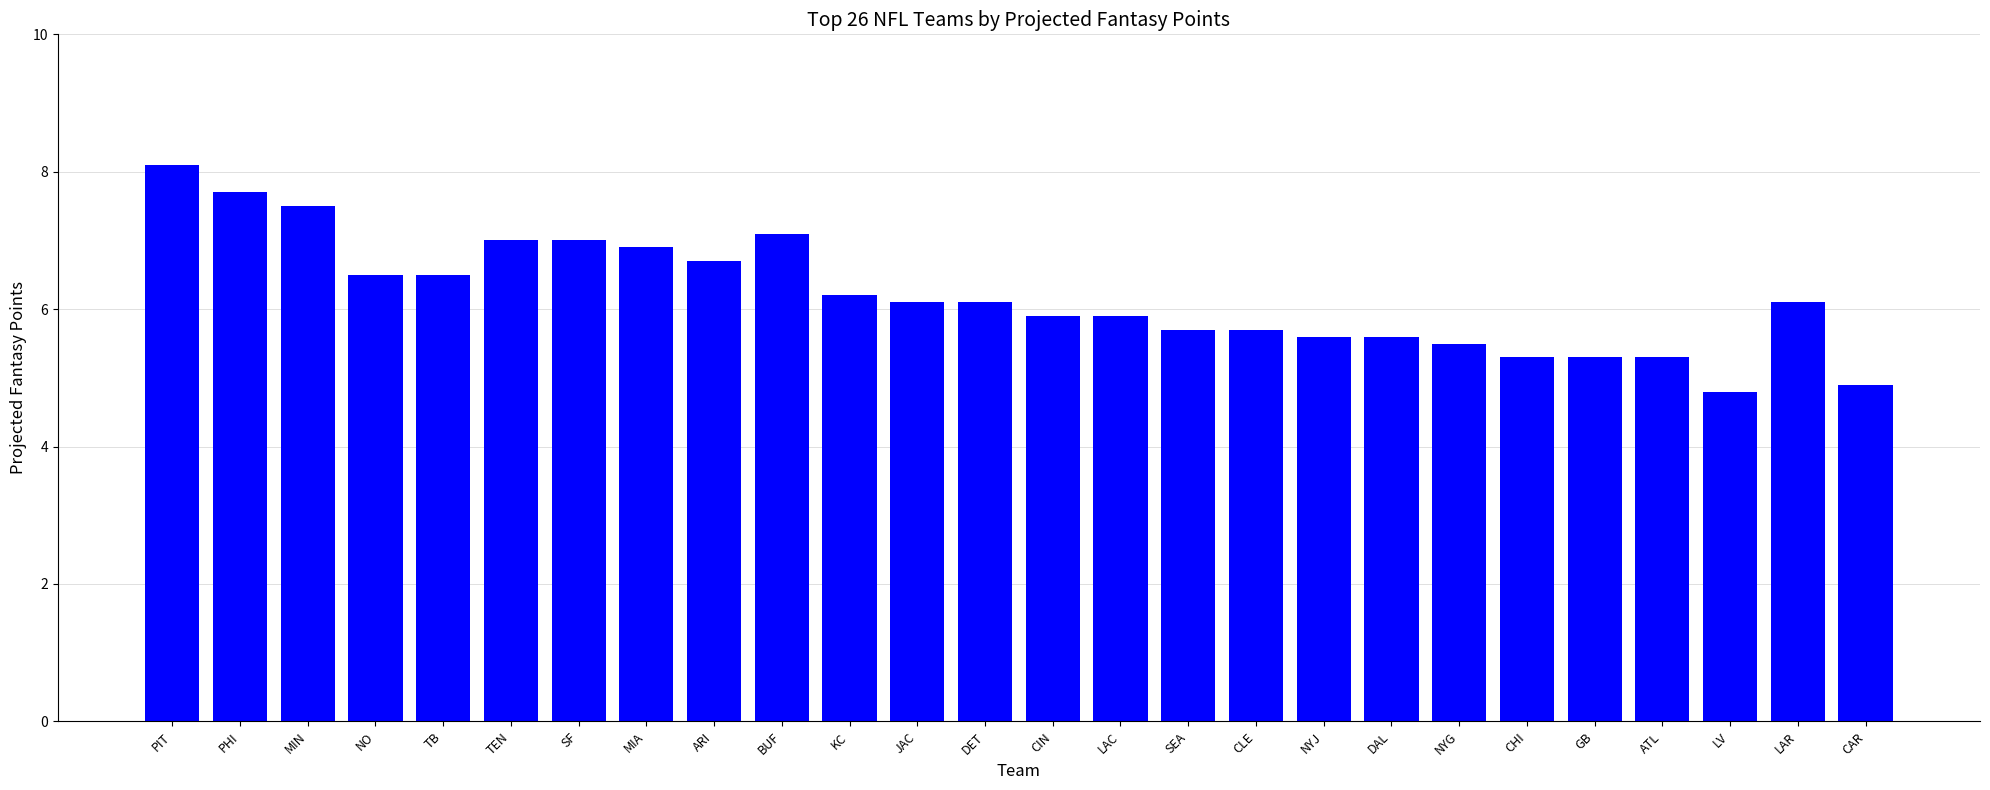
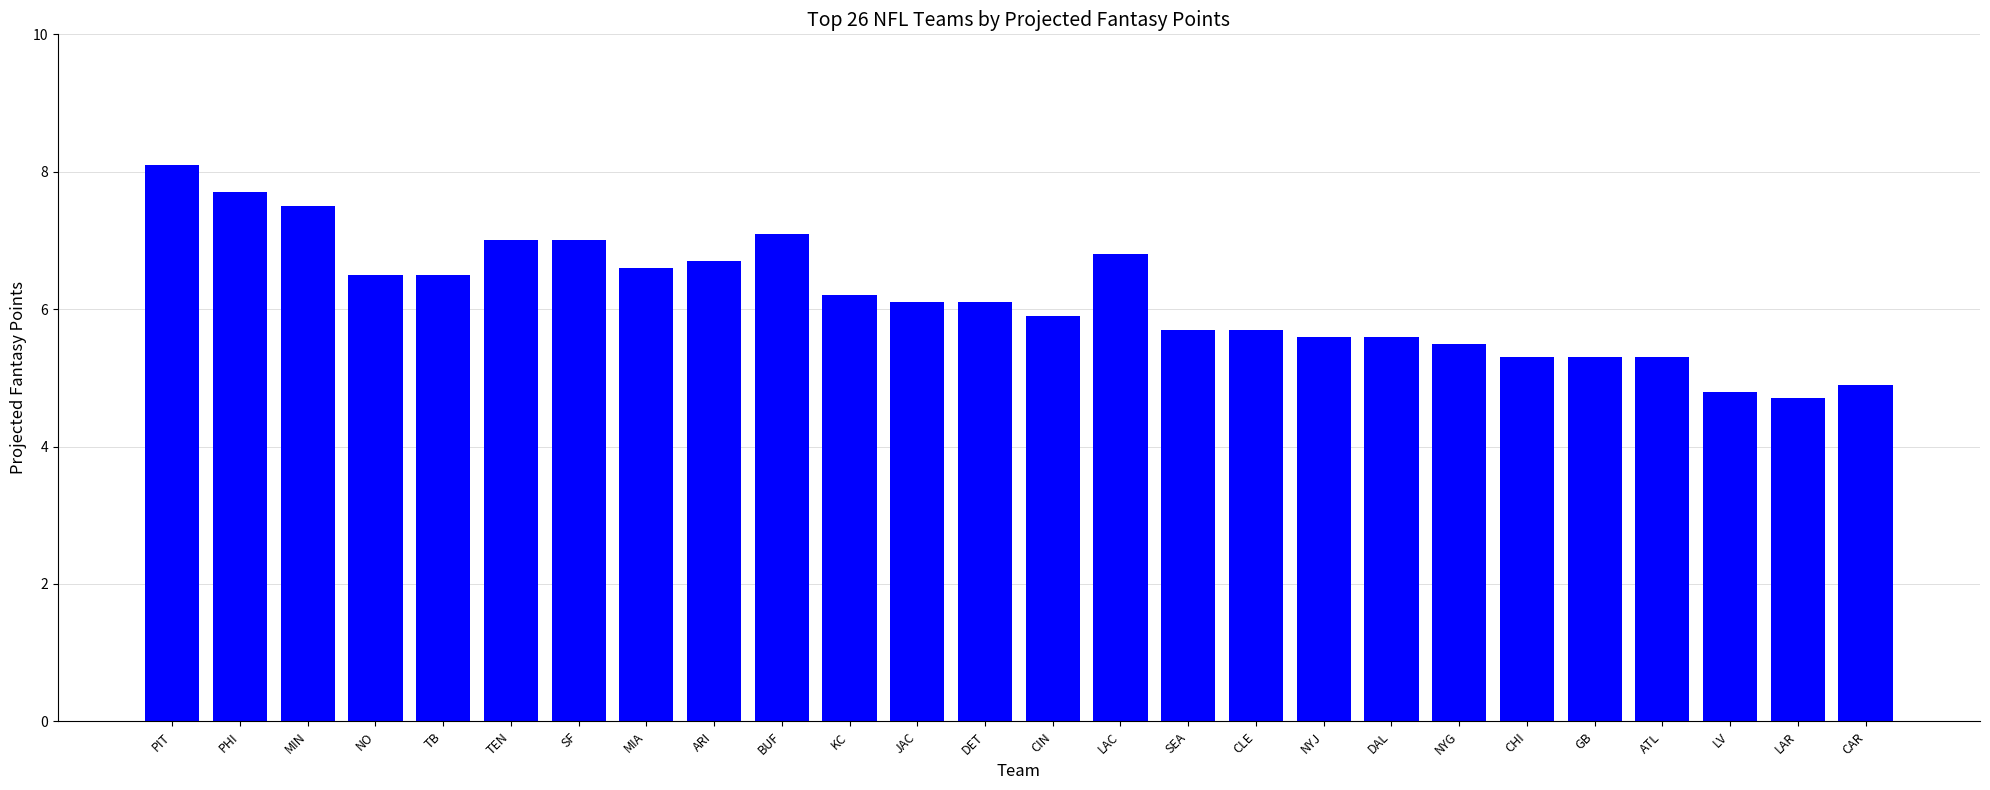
MIA: 6.9 -> 6.6
LAC: 5.9 -> 6.8
LAR: 6.1 -> 4.7
